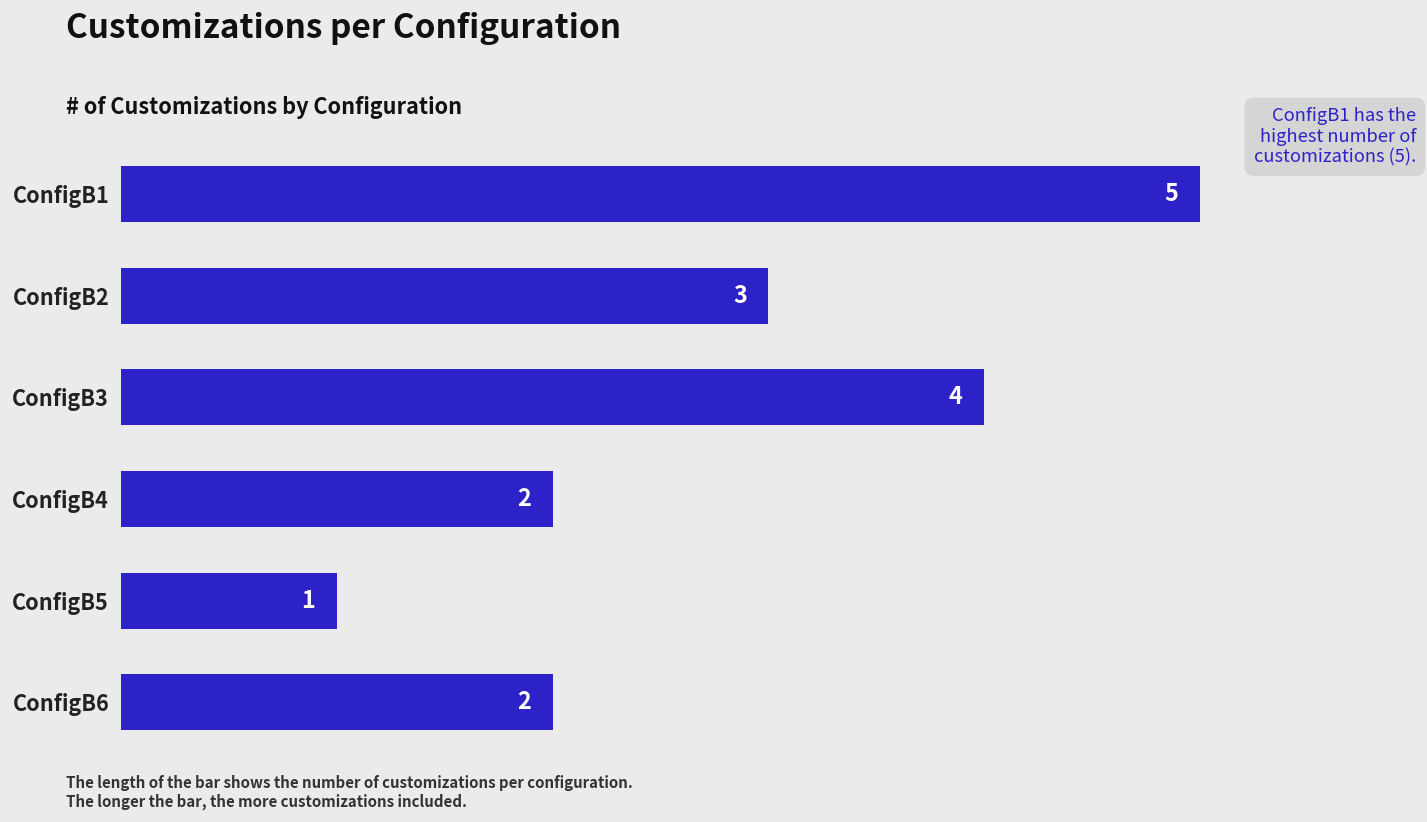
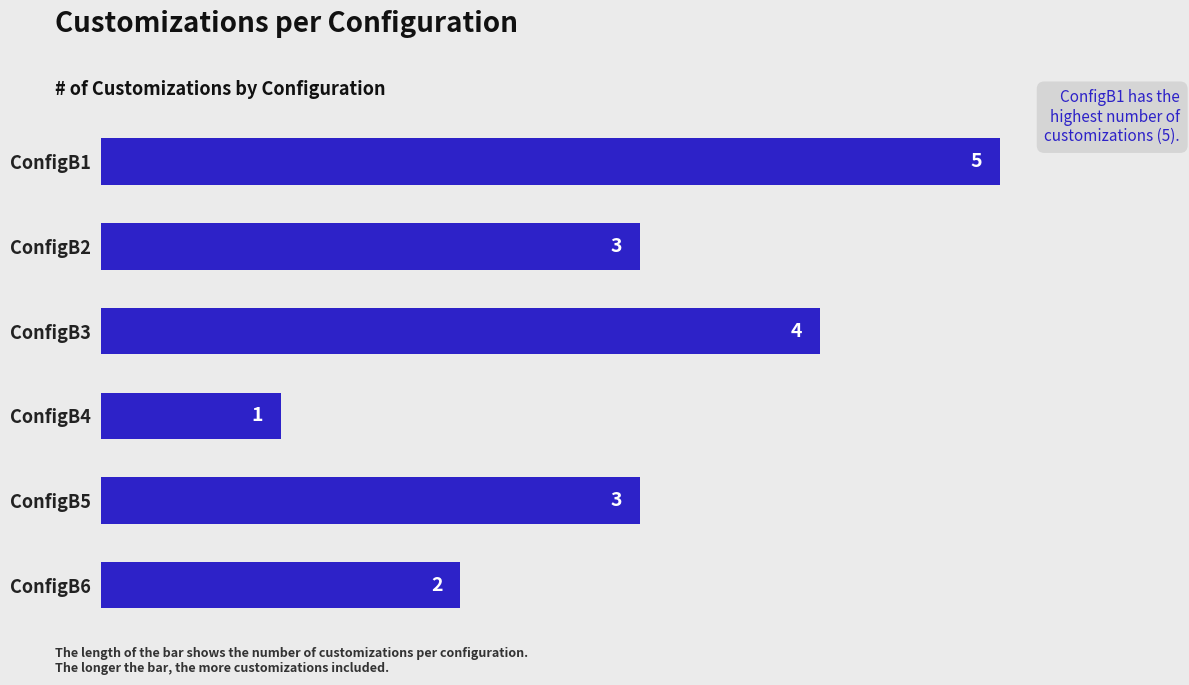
ConfigB4: 2 -> 1
ConfigB5: 1 -> 3
